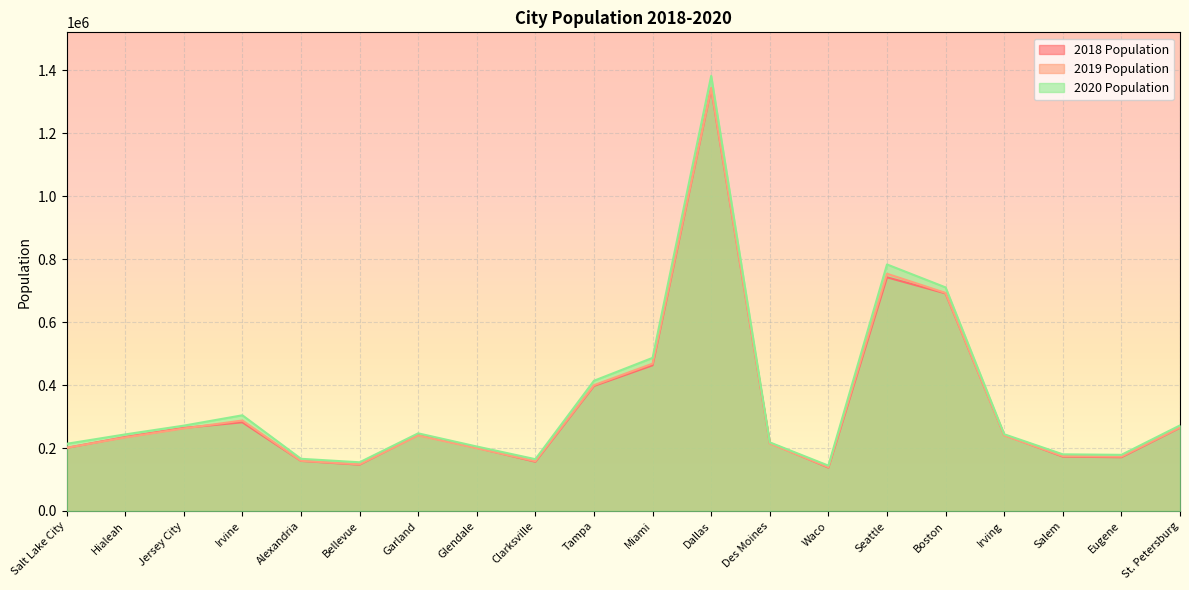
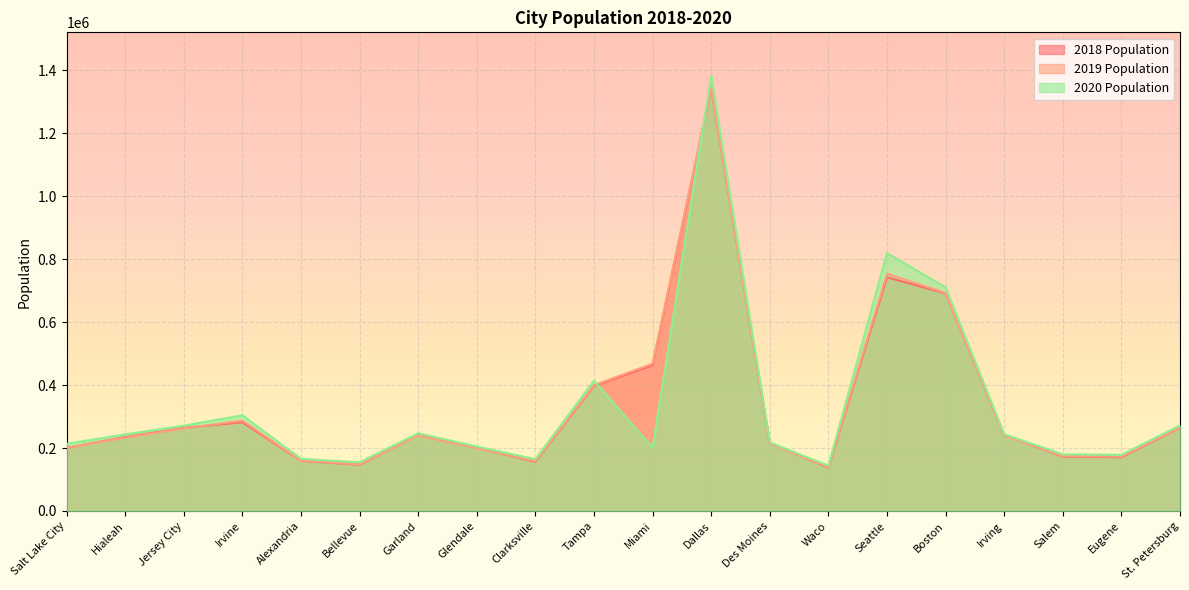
2020 Population, Miami: 490000 -> 200000
2020 Population, Seattle: 780000 -> 820000
